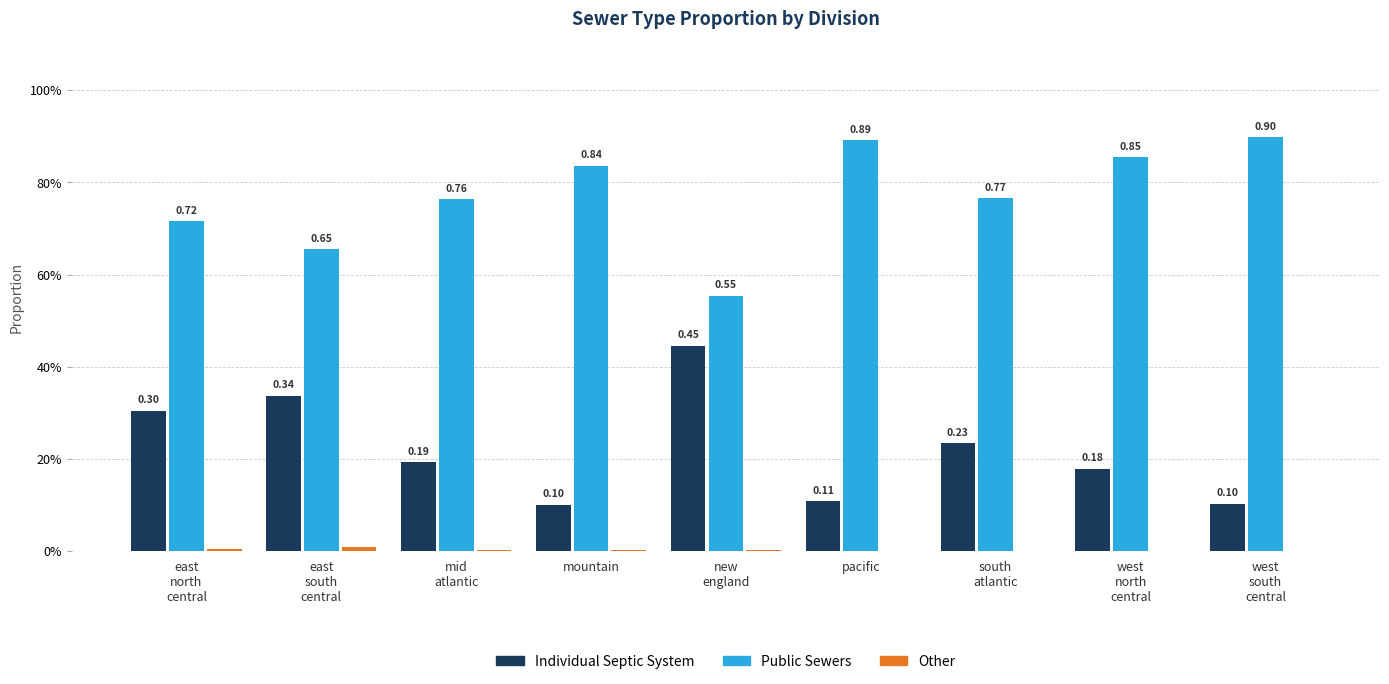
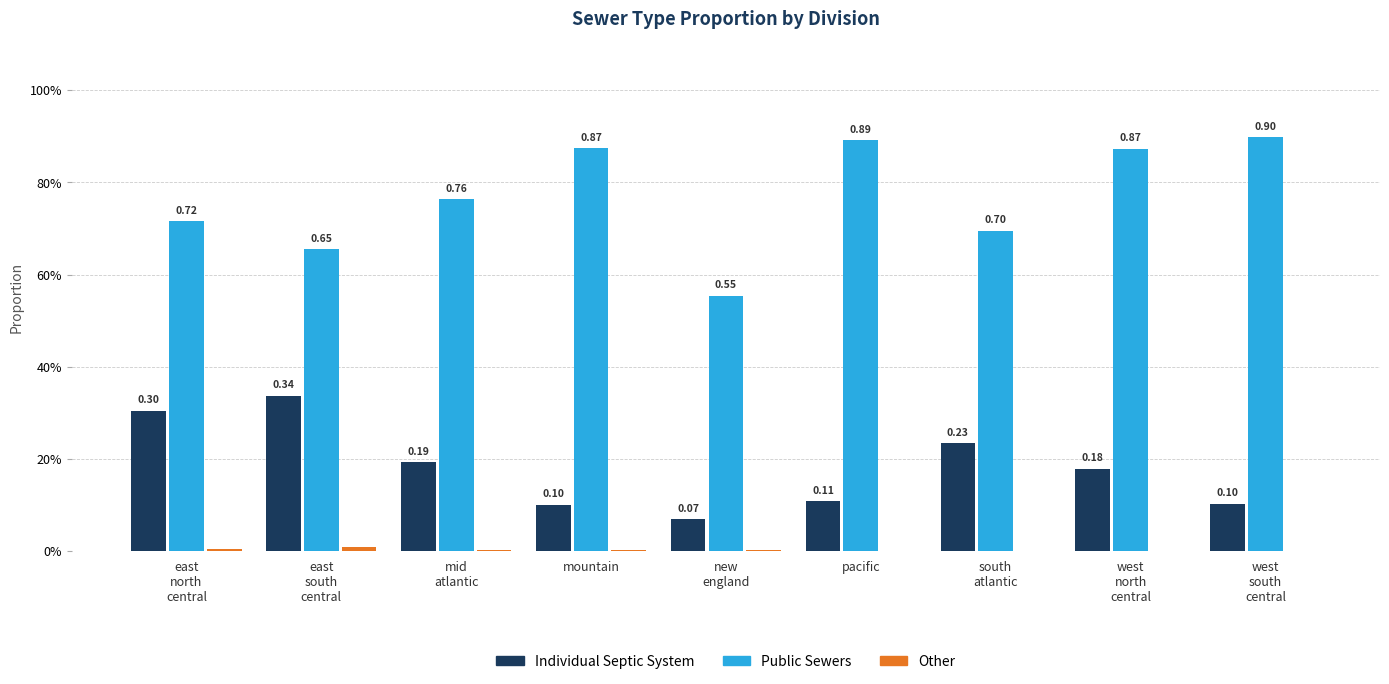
Public Sewers, mountain: 0.84 -> 0.87
Individual Septic System, new england: 0.45 -> 0.07
Public Sewers, south atlantic: 0.77 -> 0.70
Public Sewers, west north central: 0.85 -> 0.87
